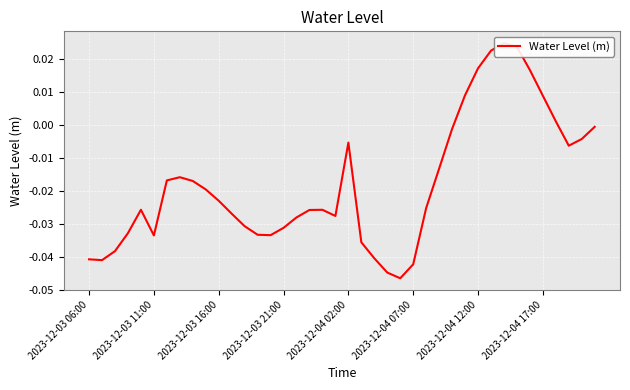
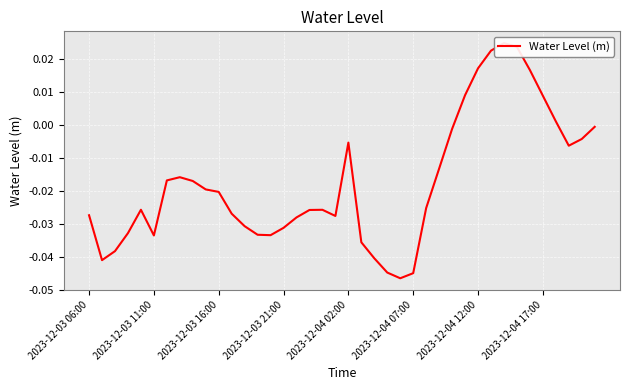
2023-12-03 06:00: -0.041 -> -0.027
2023-12-03 16:00: -0.023 -> -0.020
2023-12-04 07:00: -0.042 -> -0.045
